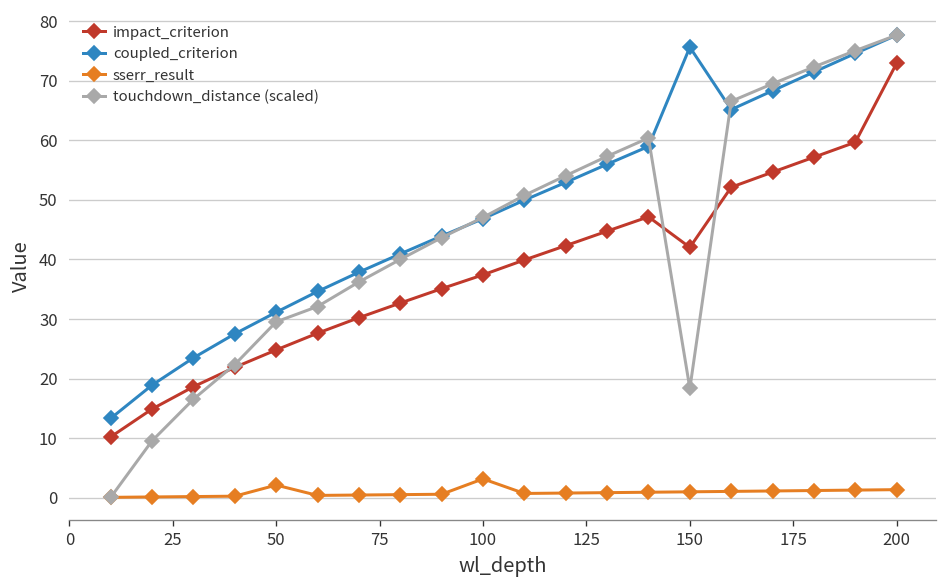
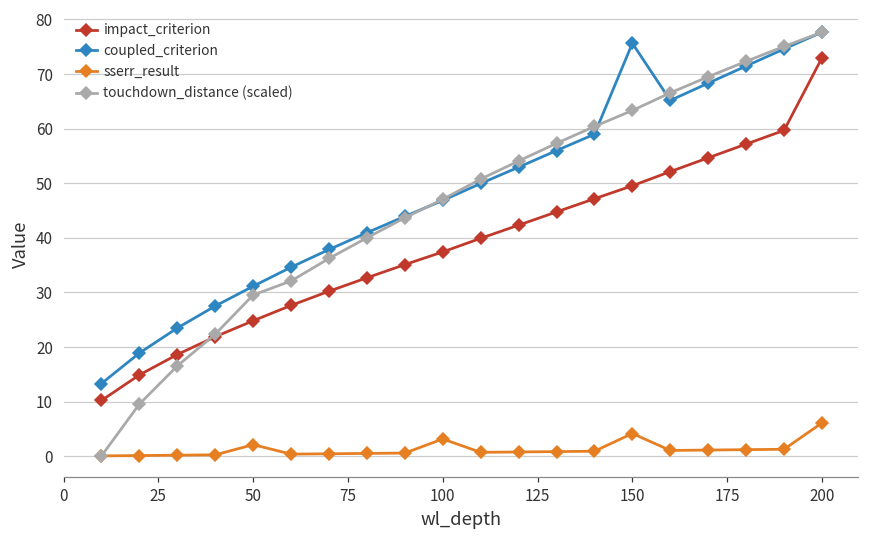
impact_criterion, 150: 42 -> 50
sserr_result, 150: 1 -> 4
touchdown_distance (scaled), 150: 18 -> 63
sserr_result, 200: 1 -> 6
